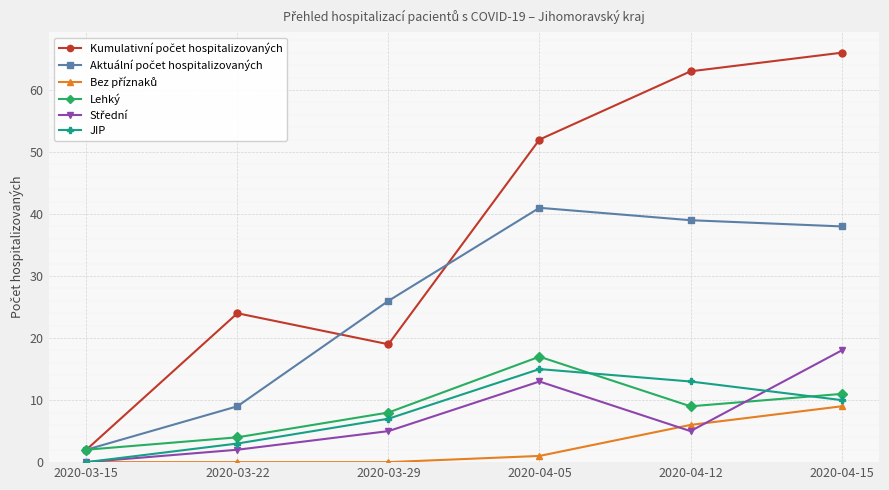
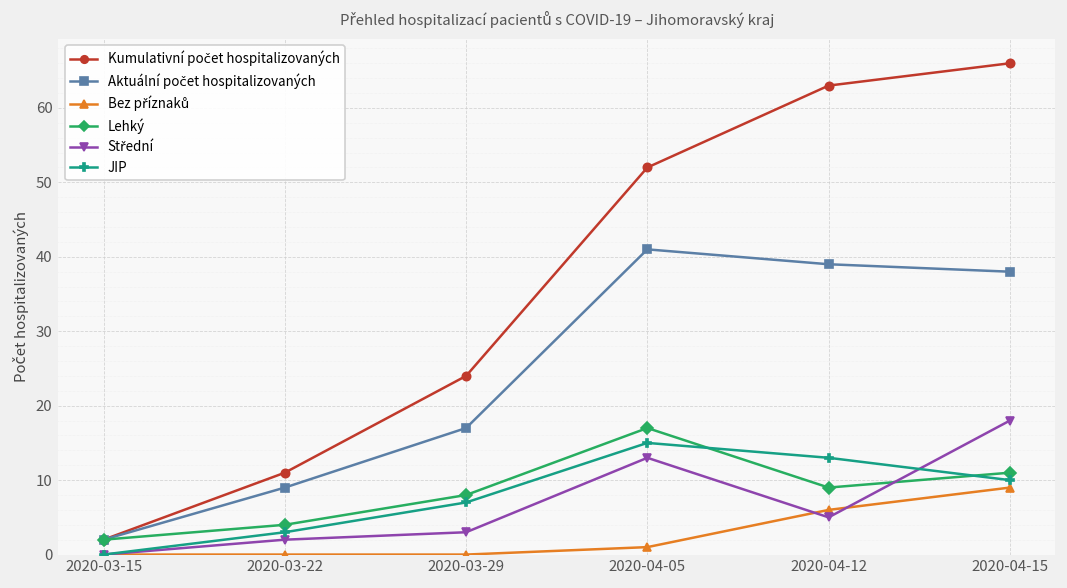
Kumulativní počet hospitalizovaných, 2020-03-22: 24 -> 11
Kumulativní počet hospitalizovaných, 2020-03-29: 19 -> 24
Aktuální počet hospitalizovaných, 2020-03-29: 26 -> 17
Střední, 2020-03-29: 5 -> 3
